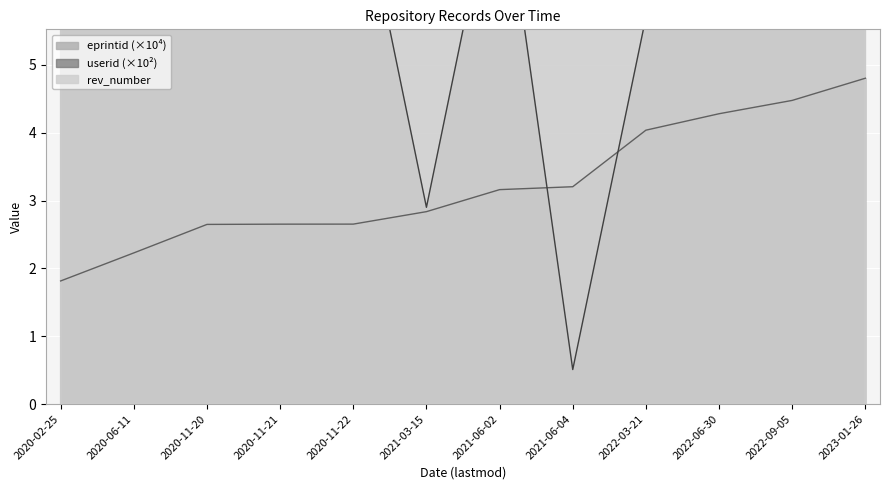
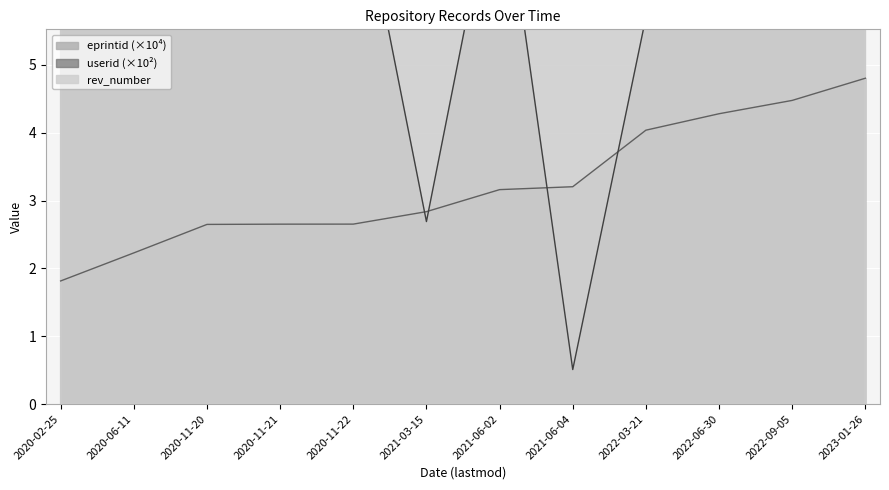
userid (×10²), 2021-03-15: 2.9 -> 2.7
